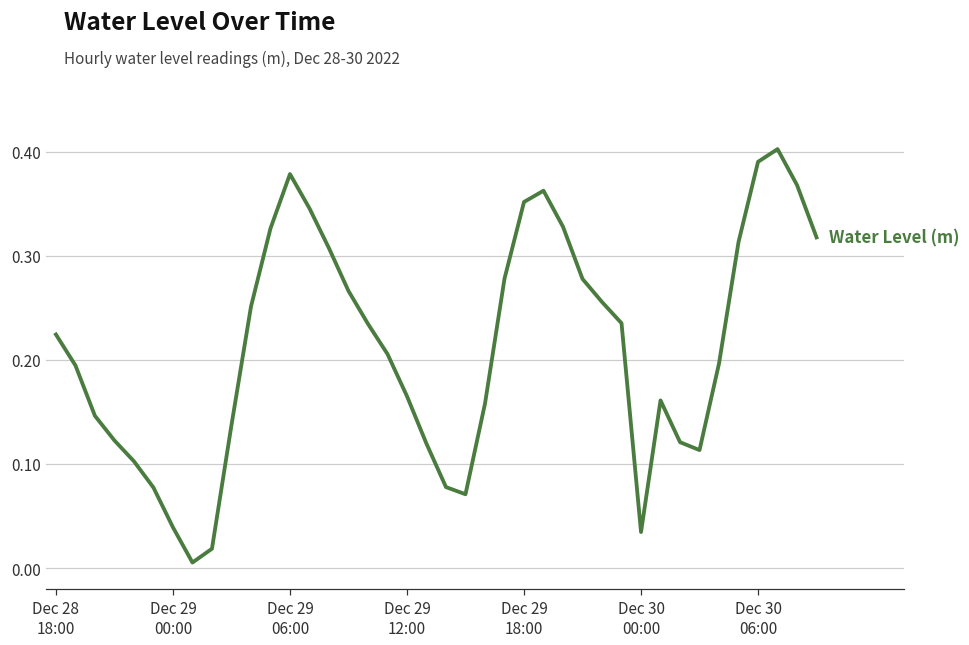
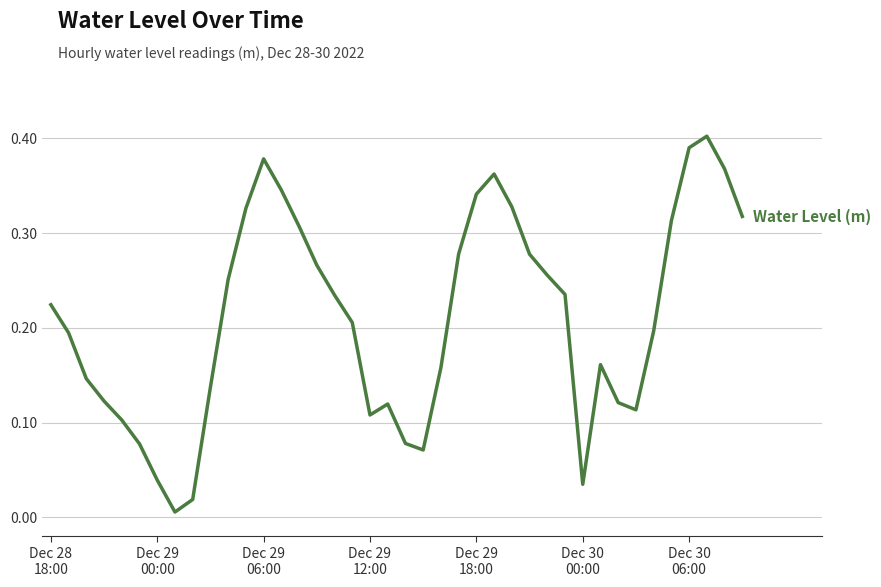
Dec 29 12:00: 0.17 -> 0.11
Dec 29 18:00: 0.35 -> 0.34
